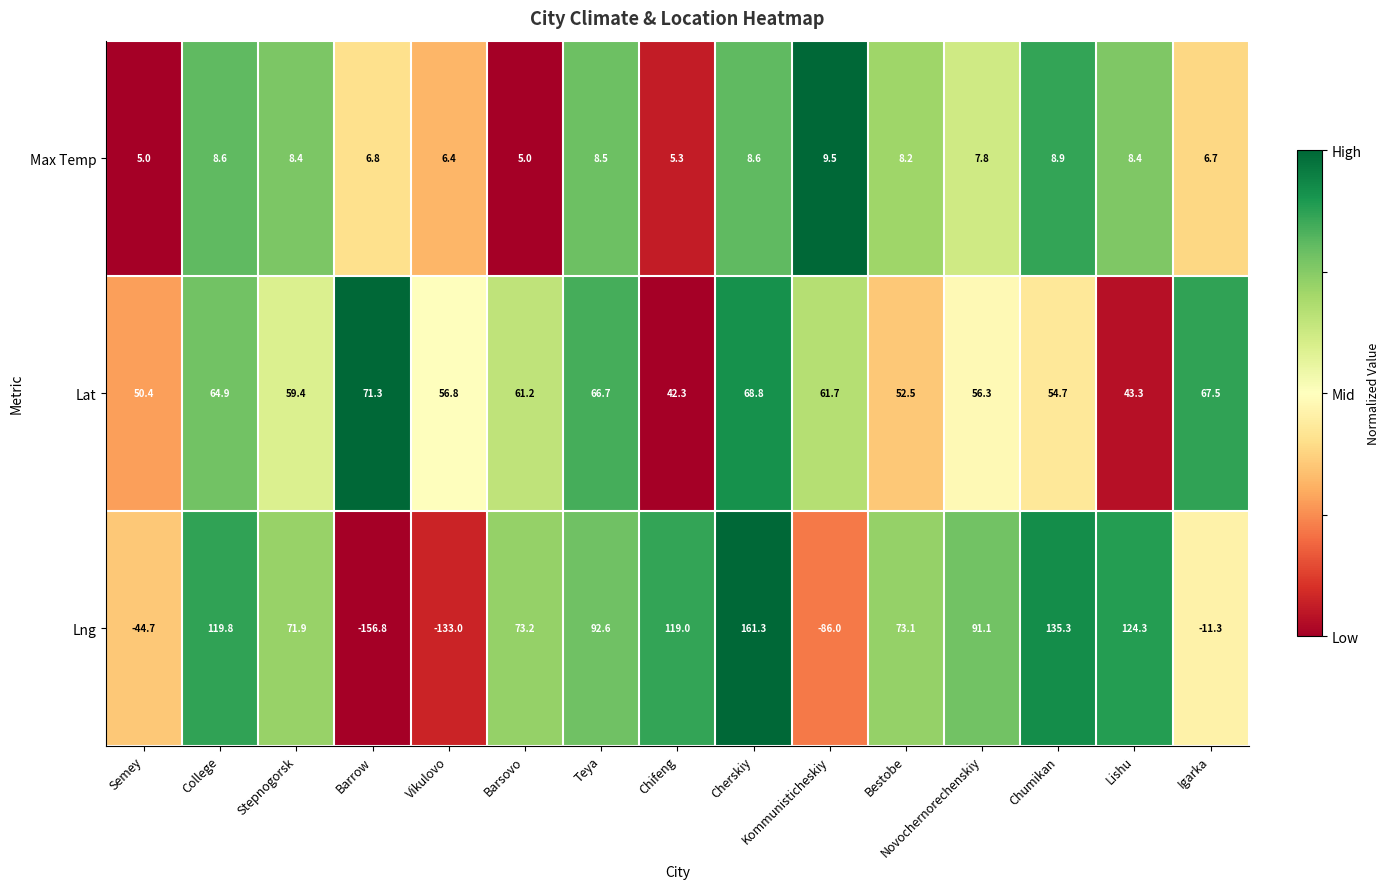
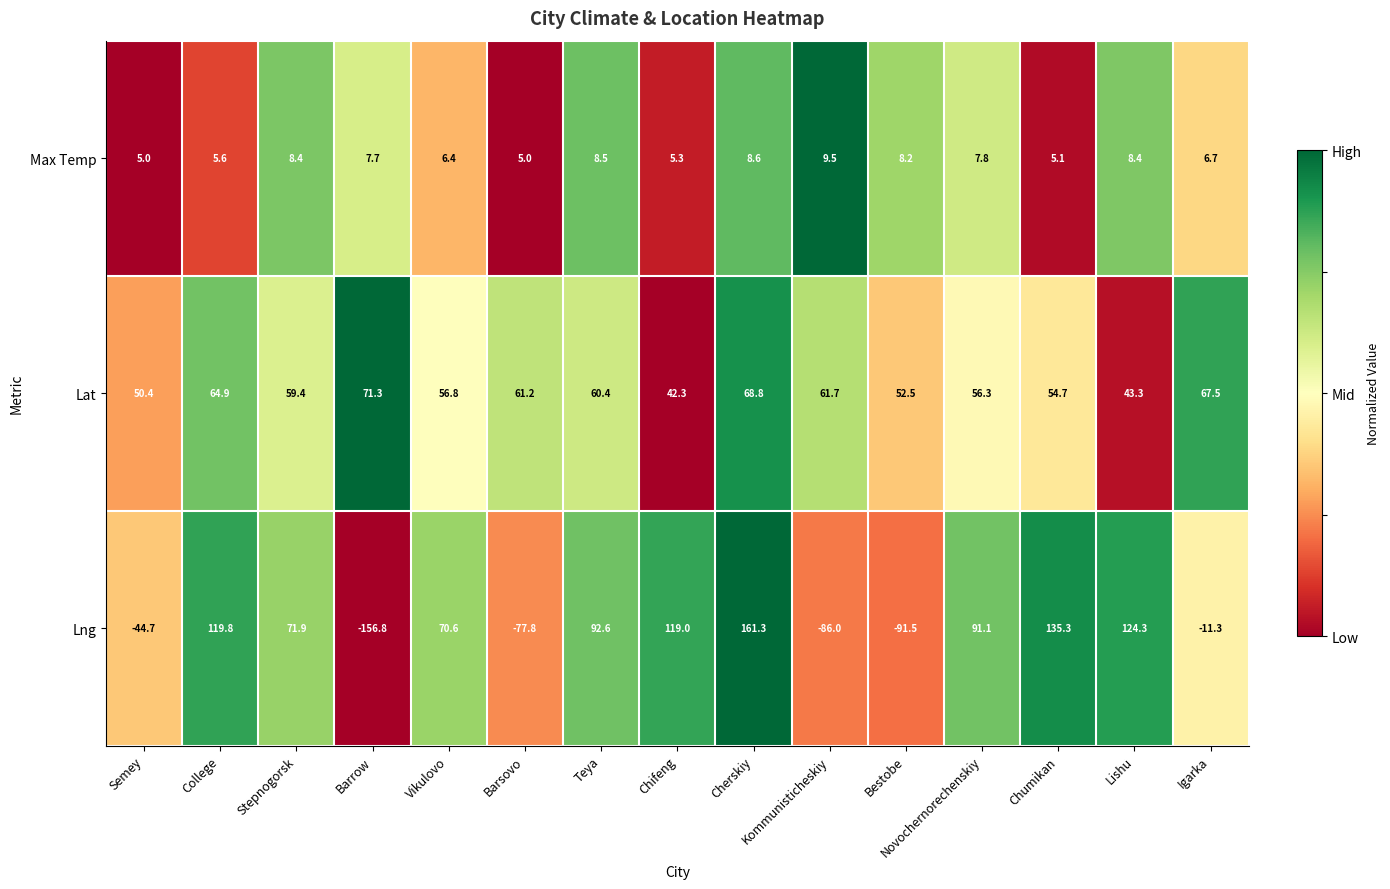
Max Temp, College: 8.6 -> 5.6
Max Temp, Barrow: 6.8 -> 7.7
Max Temp, Chumikan: 8.9 -> 5.1
Lat, Teya: 66.7 -> 60.4
Lng, Vikulovo: -133.0 -> 70.6
Lng, Barsovo: 73.2 -> -77.8
Lng, Bestobe: 73.1 -> -91.5
